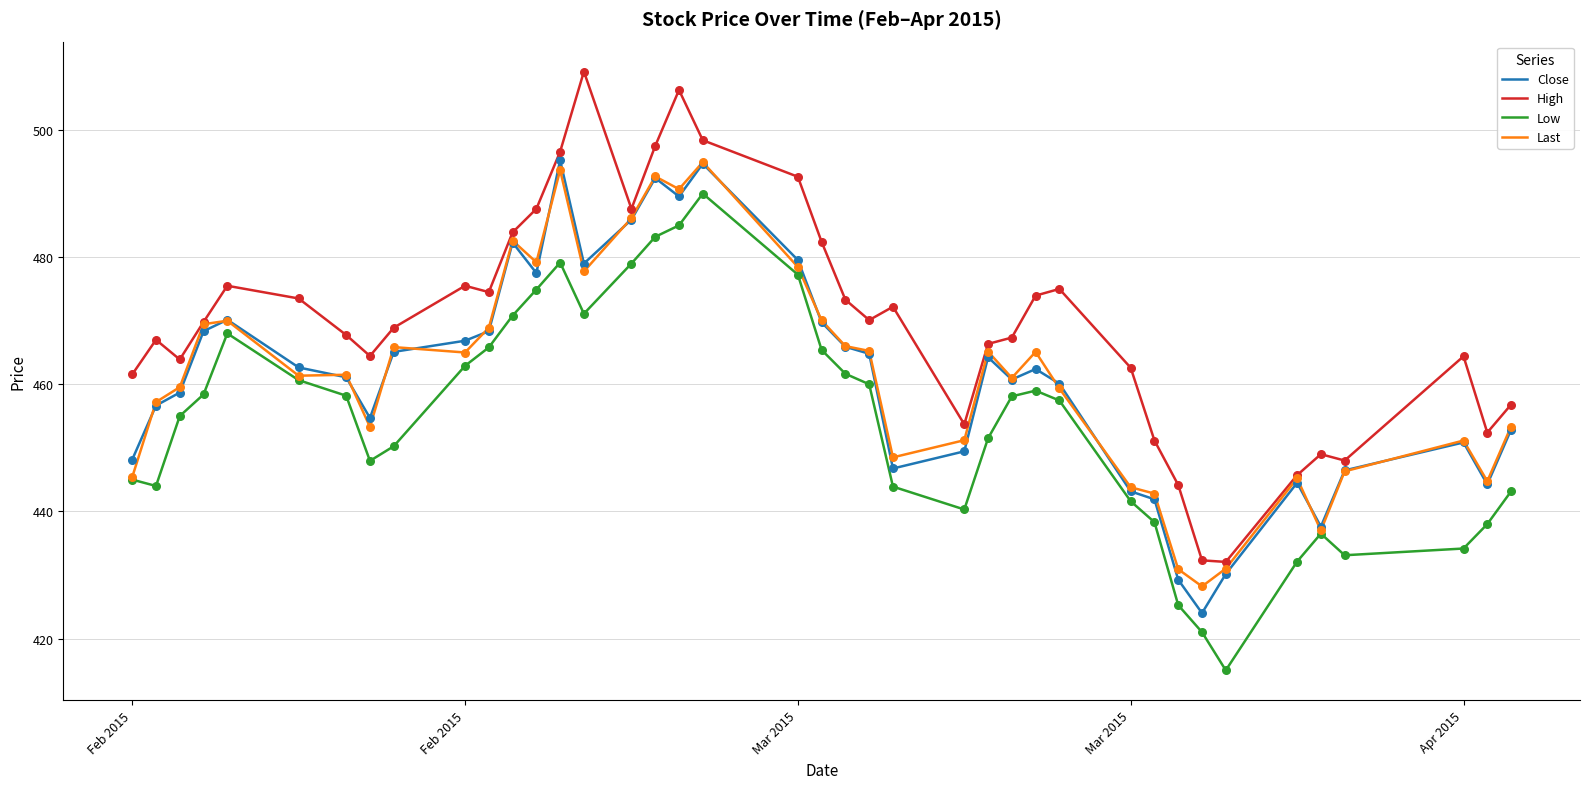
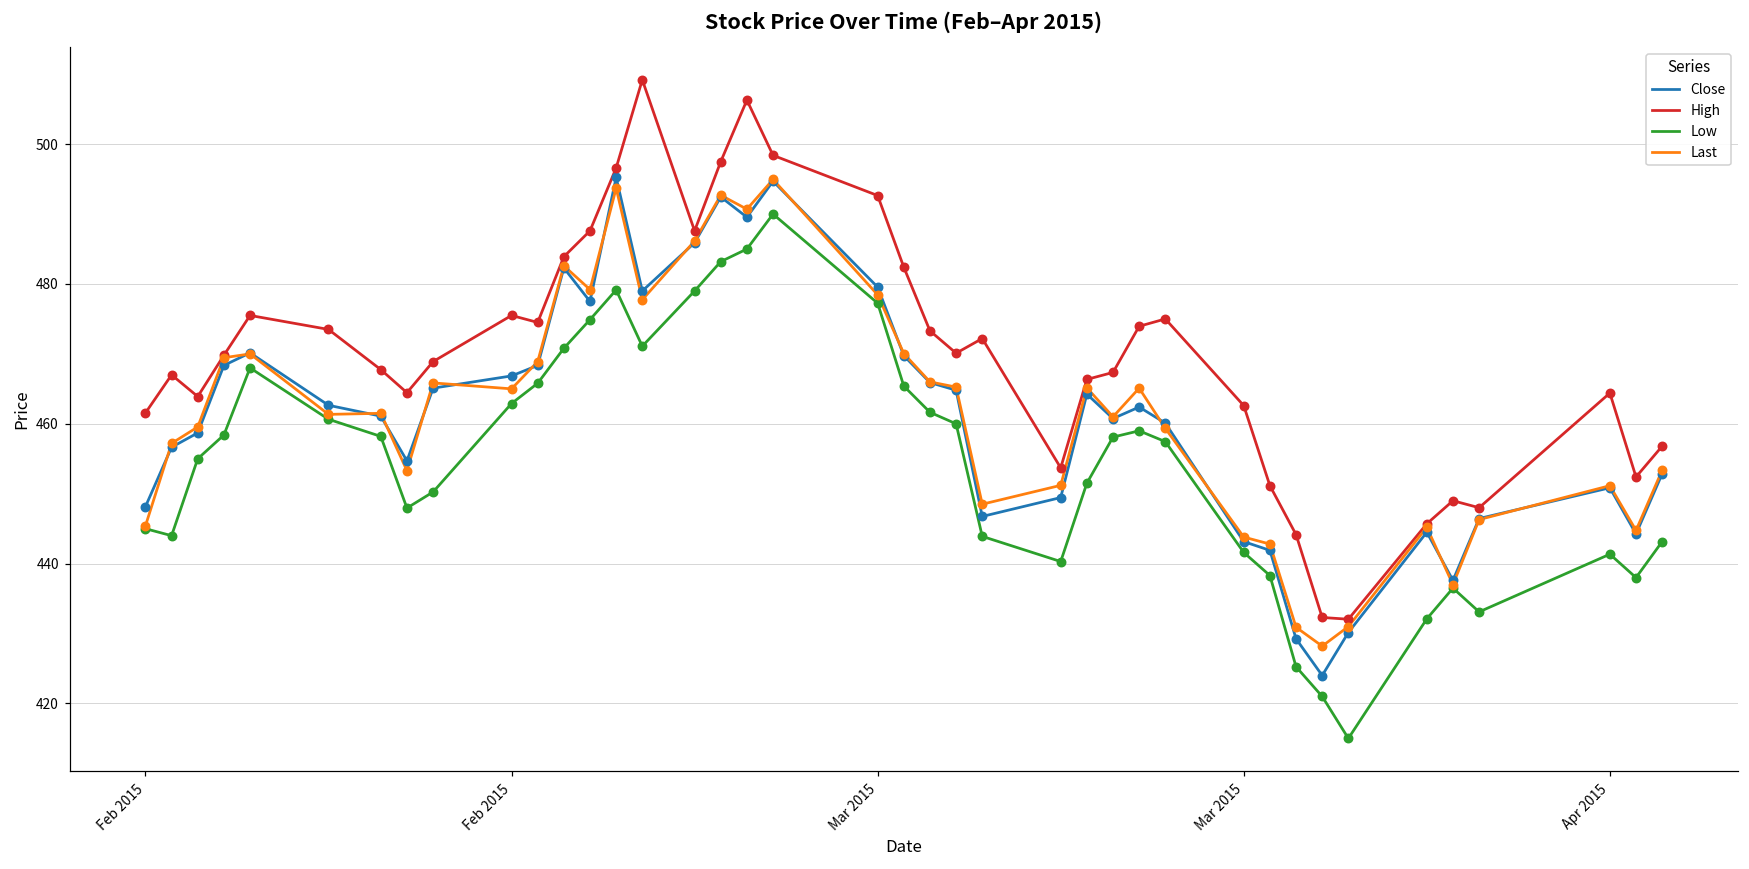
Low, Apr 2015: 434 -> 441
